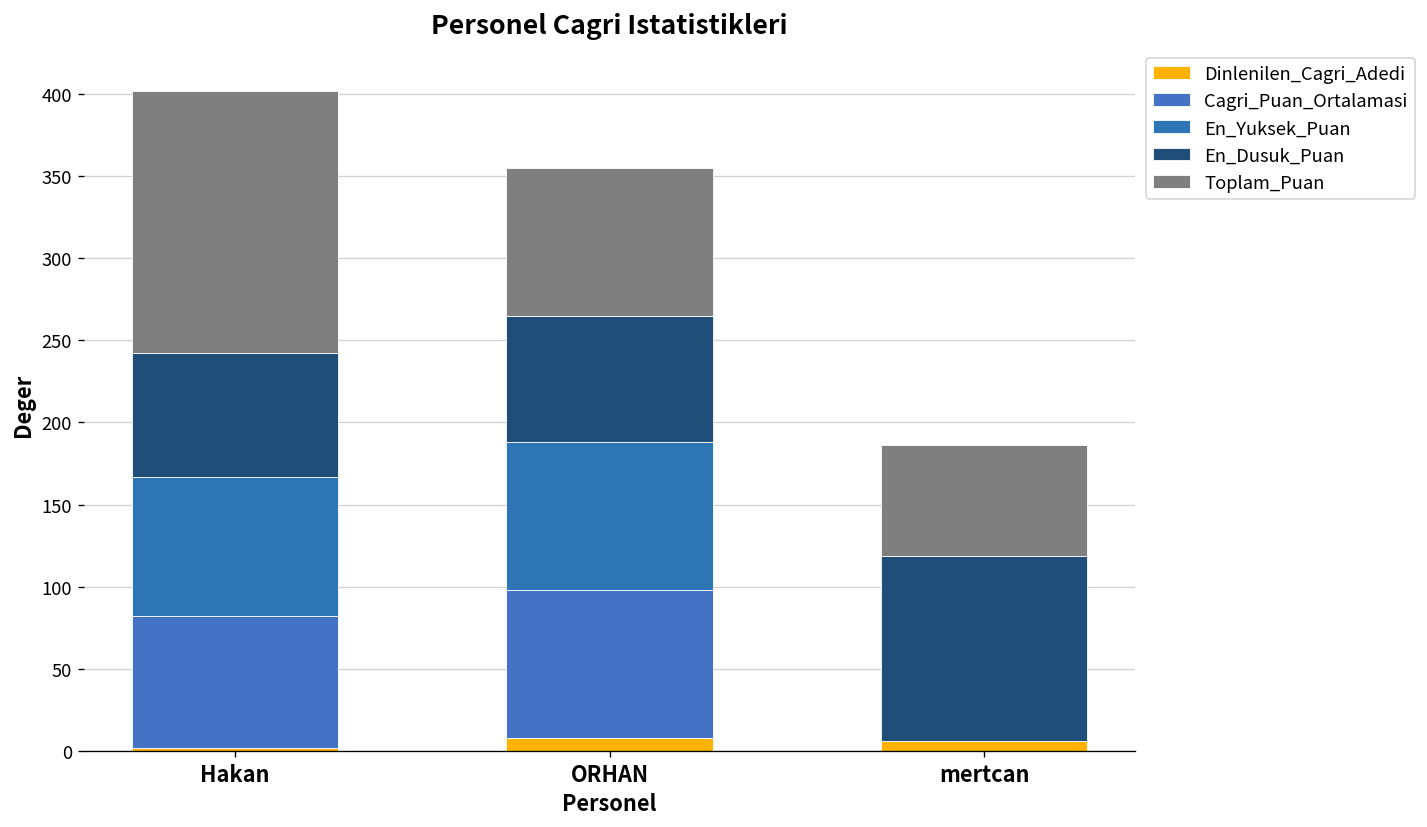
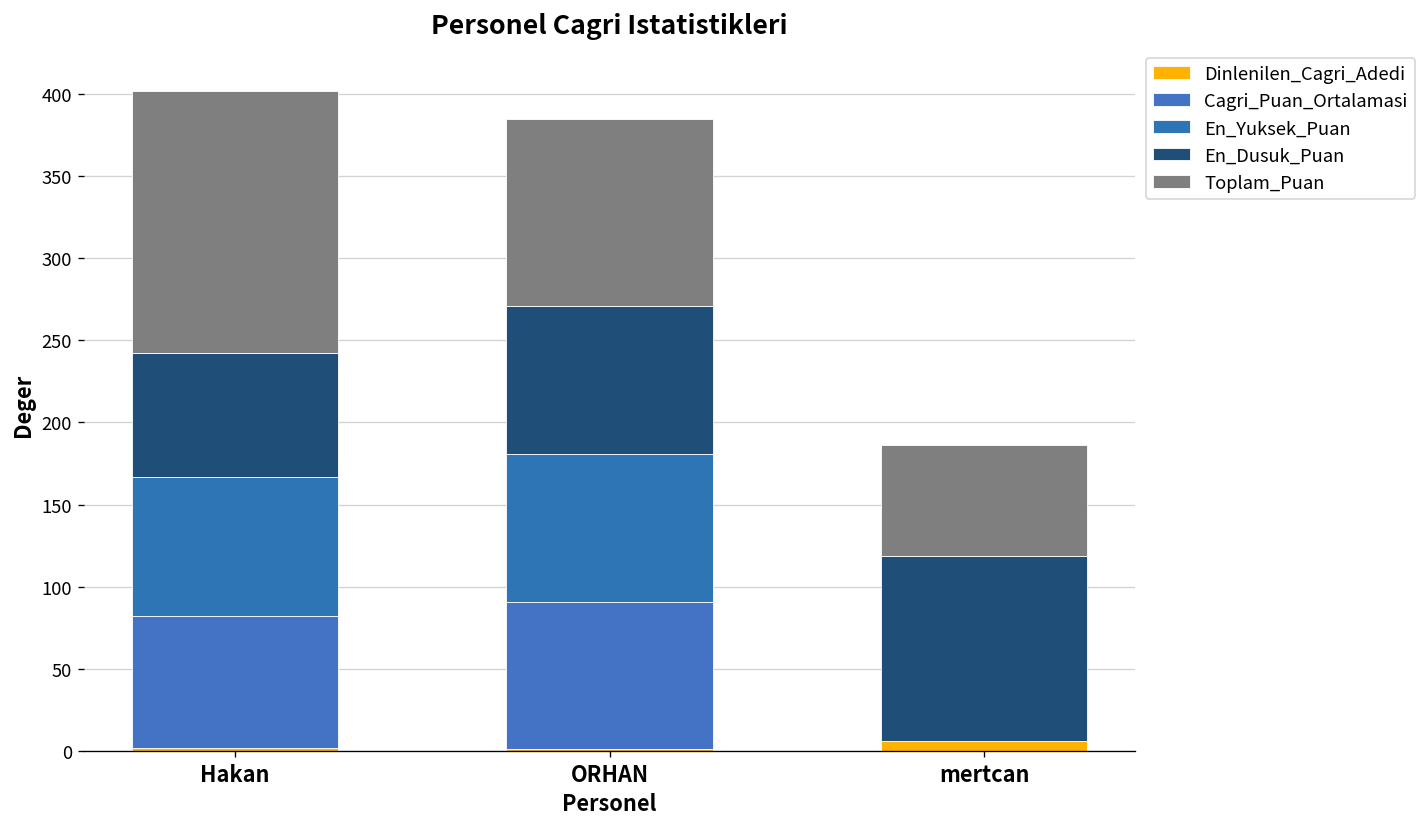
Dinlenilen_Cagri_Adedi, ORHAN: 8 -> 1
En_Dusuk_Puan, ORHAN: 77 -> 90
Toplam_Puan, ORHAN: 90 -> 114
